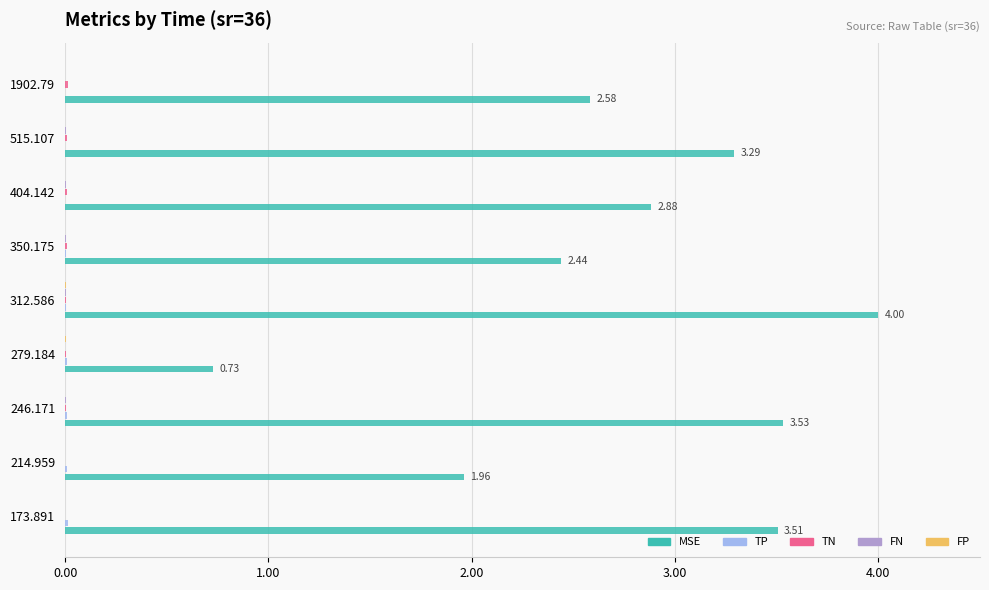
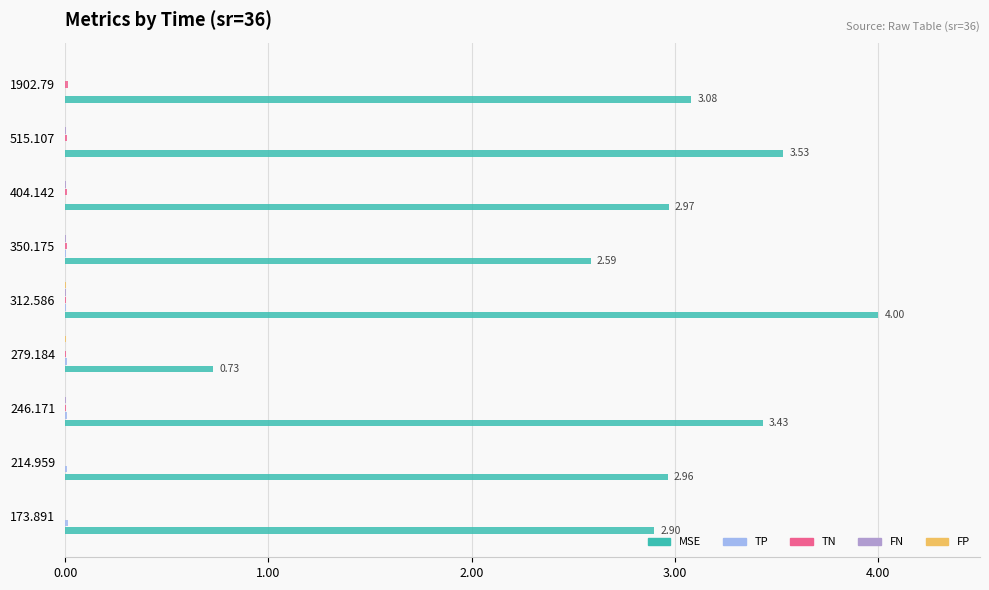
MSE, 1902.79: 2.58 -> 3.08
MSE, 515.107: 3.29 -> 3.53
MSE, 404.142: 2.88 -> 2.97
MSE, 350.175: 2.44 -> 2.59
MSE, 246.171: 3.53 -> 3.43
MSE, 214.959: 1.96 -> 2.96
MSE, 173.891: 3.51 -> 2.90
